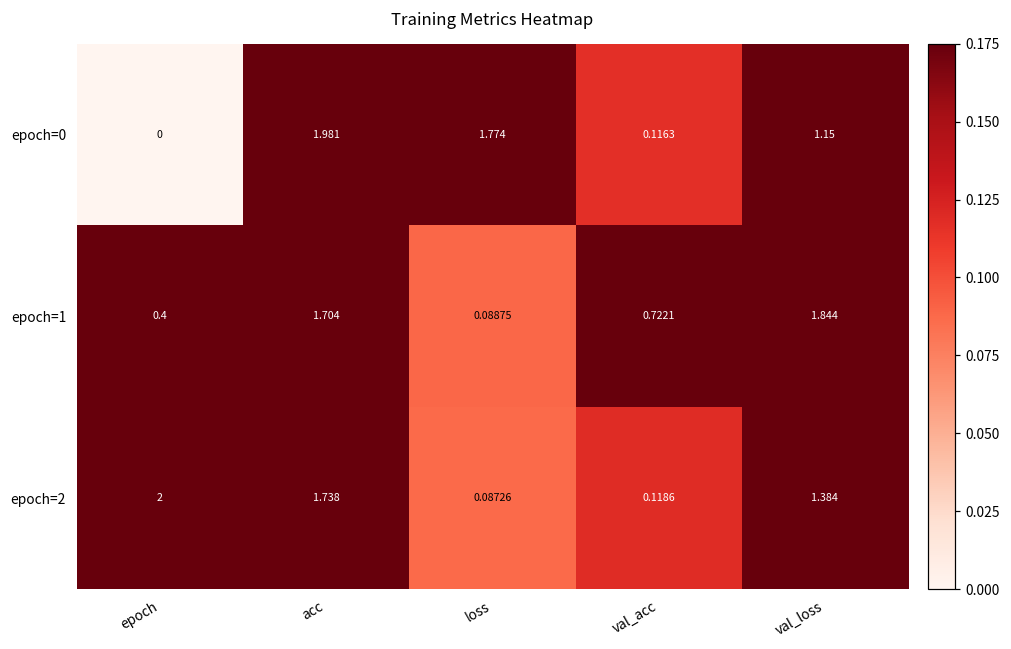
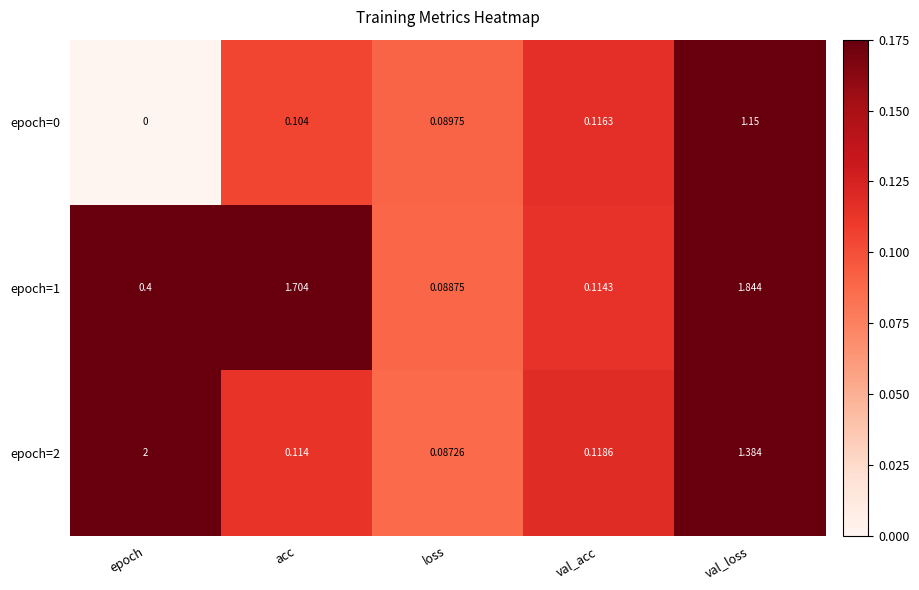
epoch=0, acc: 1.981 -> 0.104
epoch=0, loss: 1.774 -> 0.08975
epoch=1, val_acc: 0.7221 -> 0.1143
epoch=2, acc: 1.738 -> 0.114
